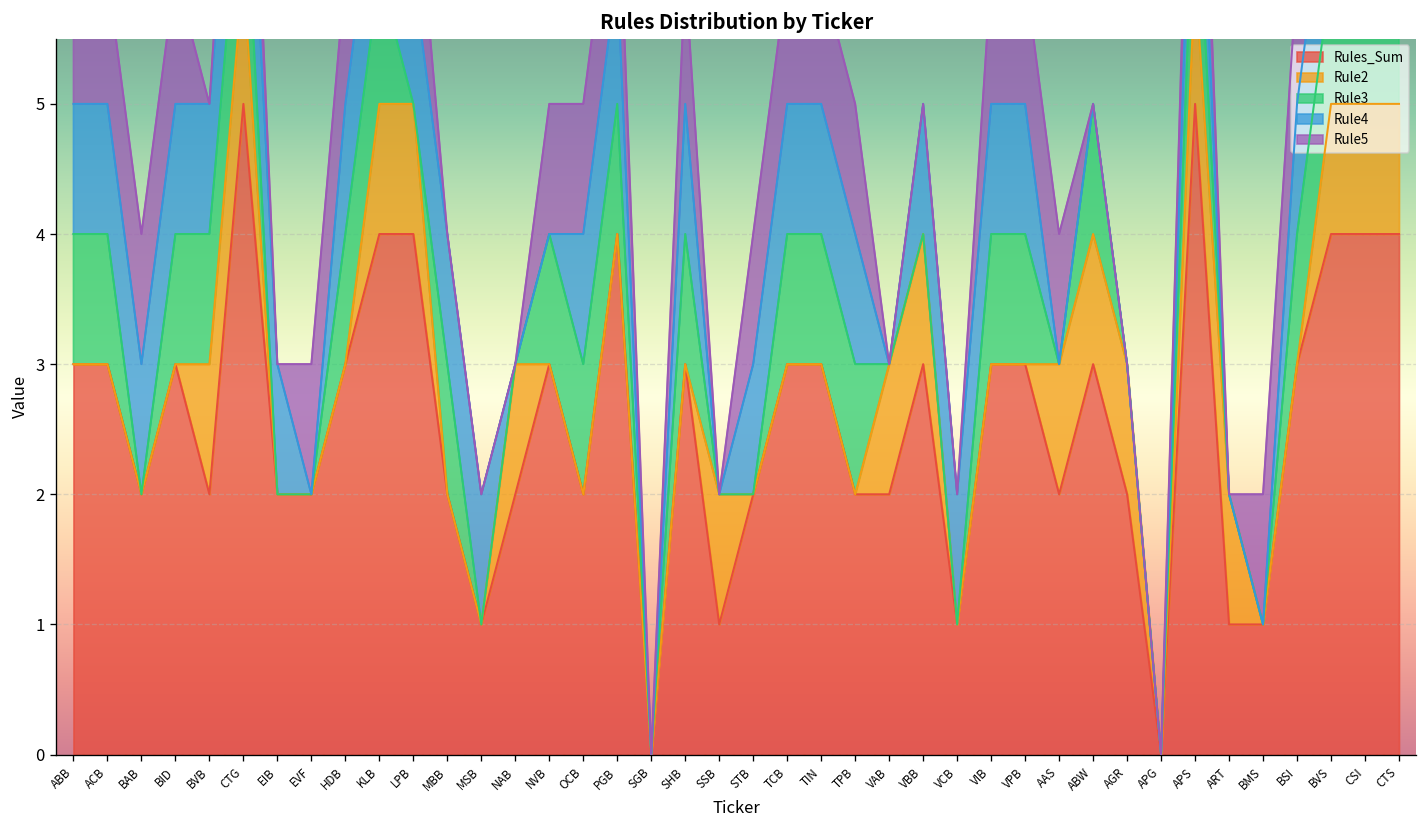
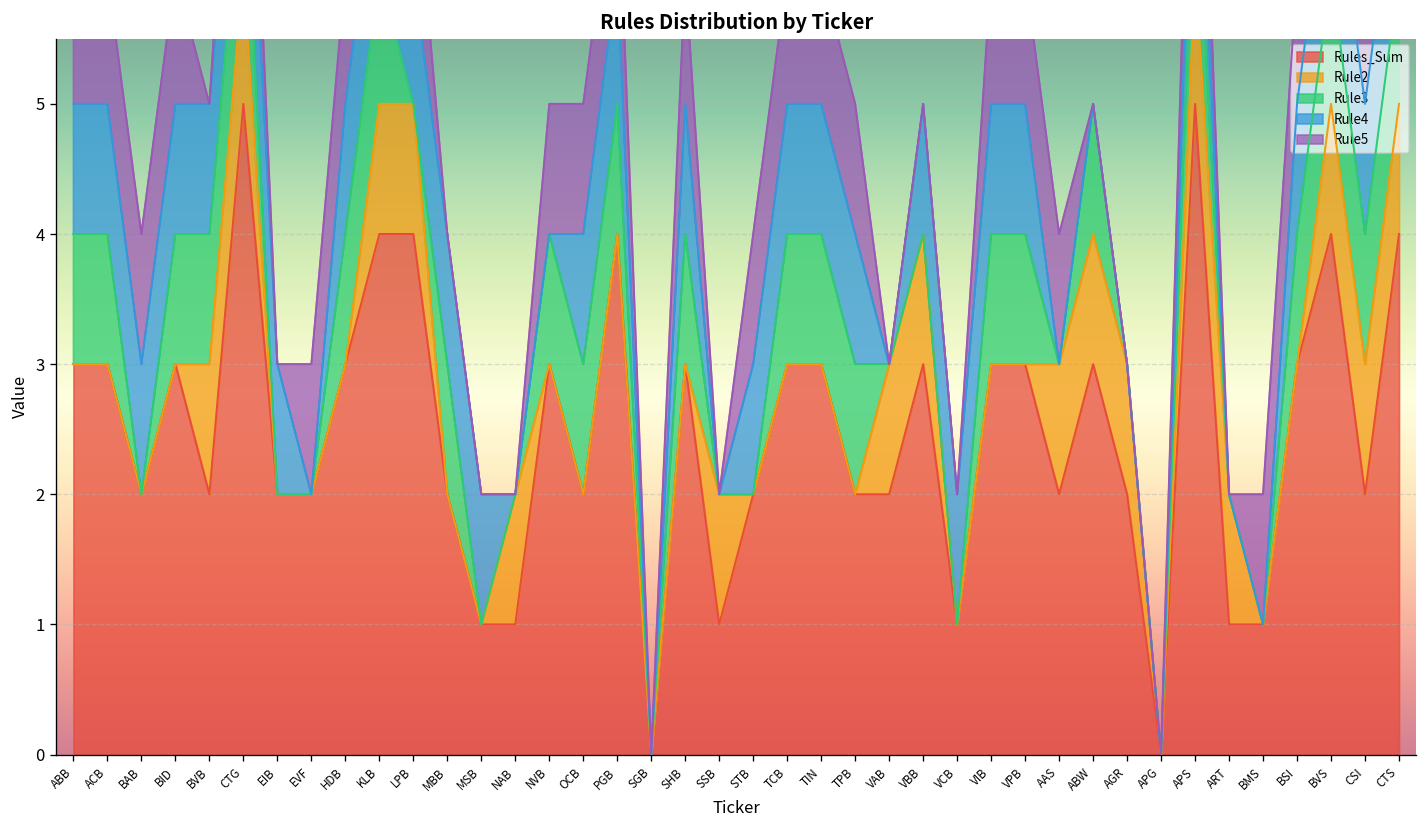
Rules_Sum, NAB: 2 -> 1
Rules_Sum, CSI: 4 -> 2
